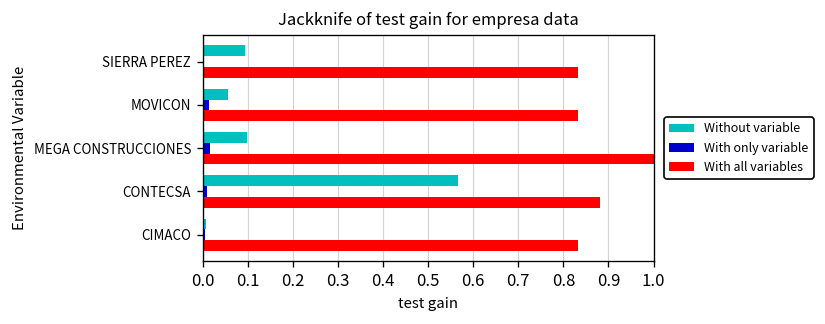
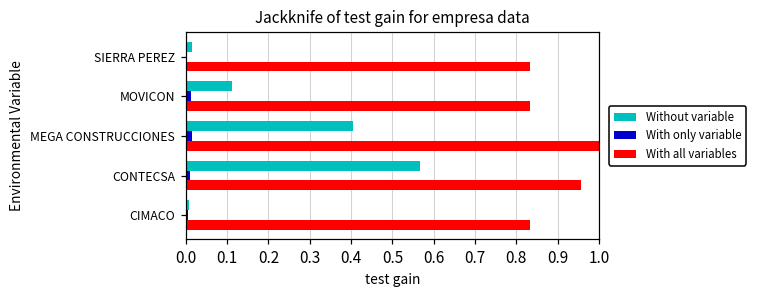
Without variable, SIERRA PEREZ: 0.09 -> 0.01
Without variable, MOVICON: 0.06 -> 0.11
Without variable, MEGA CONSTRUCCIONES: 0.10 -> 0.40
With all variables, CONTECSA: 0.88 -> 0.96
